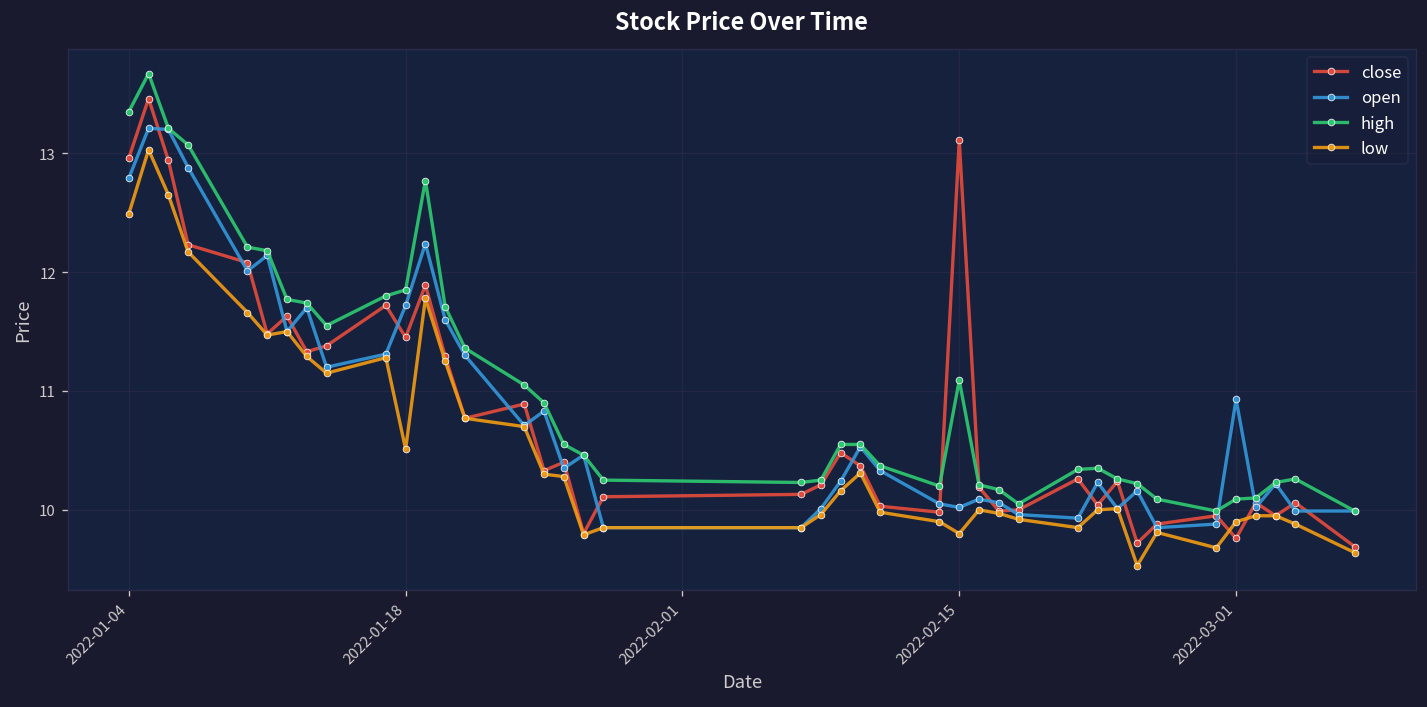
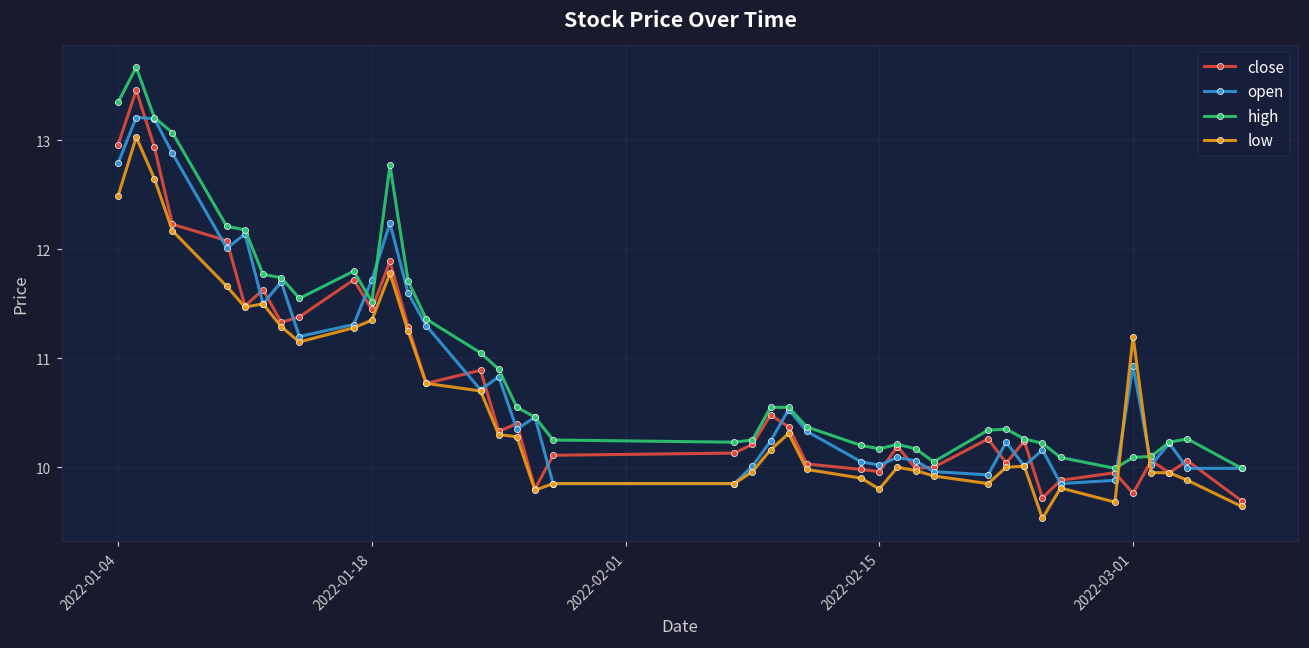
high, 2022-01-18: 11.9 -> 11.5
low, 2022-01-18: 10.5 -> 11.4
close, 2022-02-15: 13.1 -> 10.0
high, 2022-02-15: 11.1 -> 10.2
low, 2022-03-01: 9.9 -> 11.2
